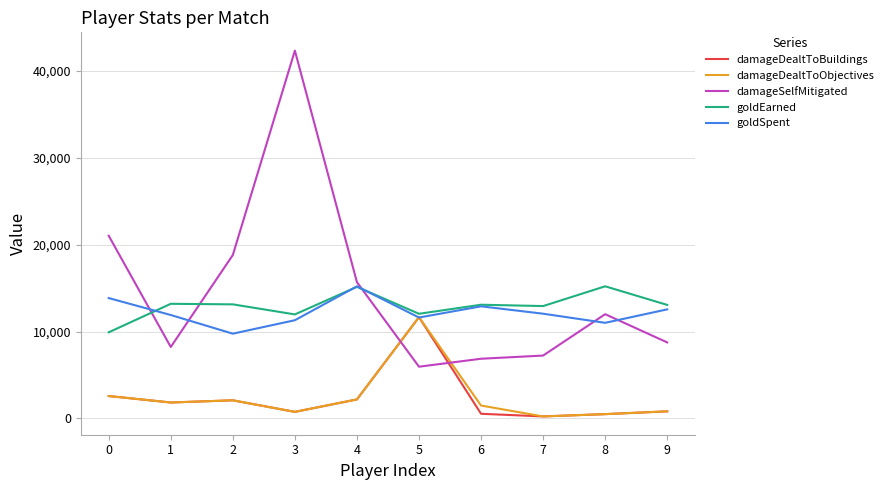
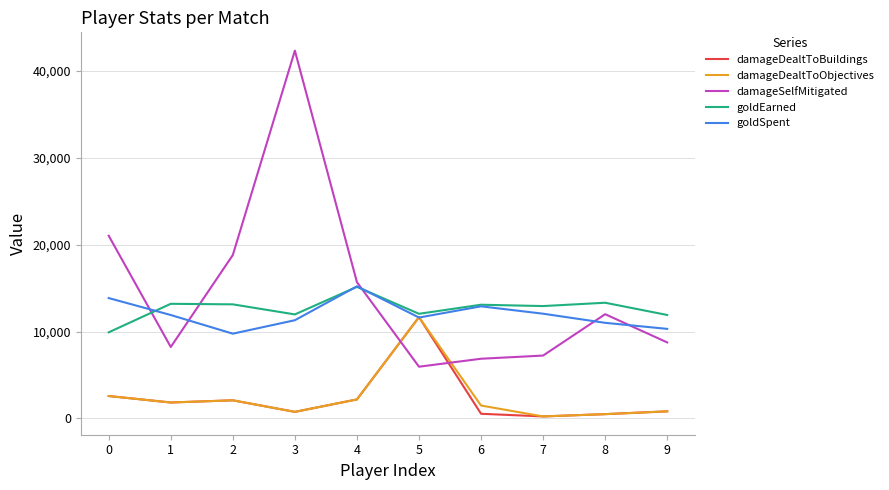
goldEarned, 8: 15,000 -> 13,000
goldEarned, 9: 13,000 -> 12,000
goldSpent, 9: 13,000 -> 10,000
